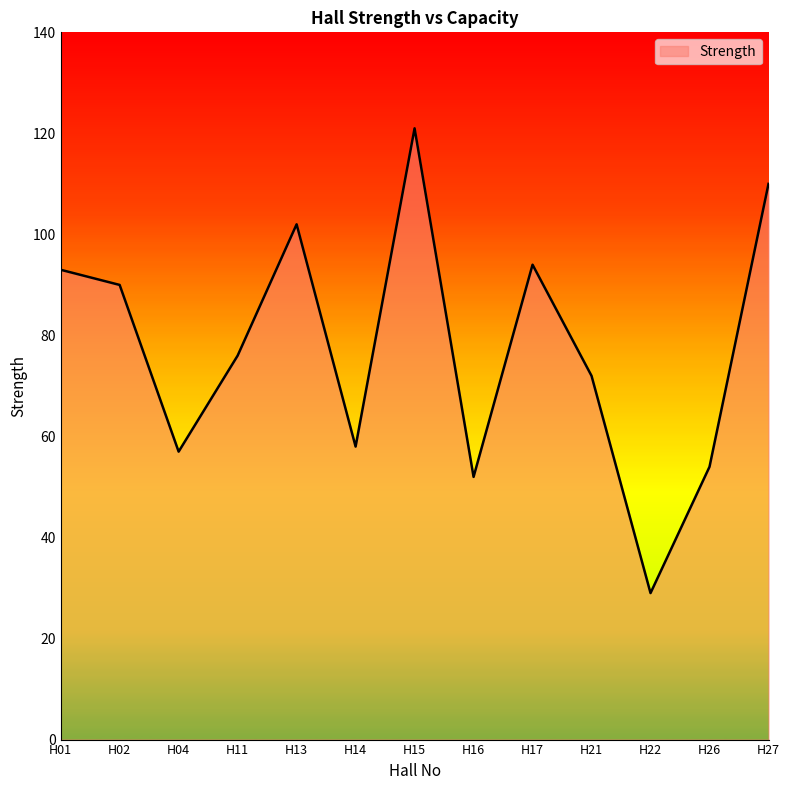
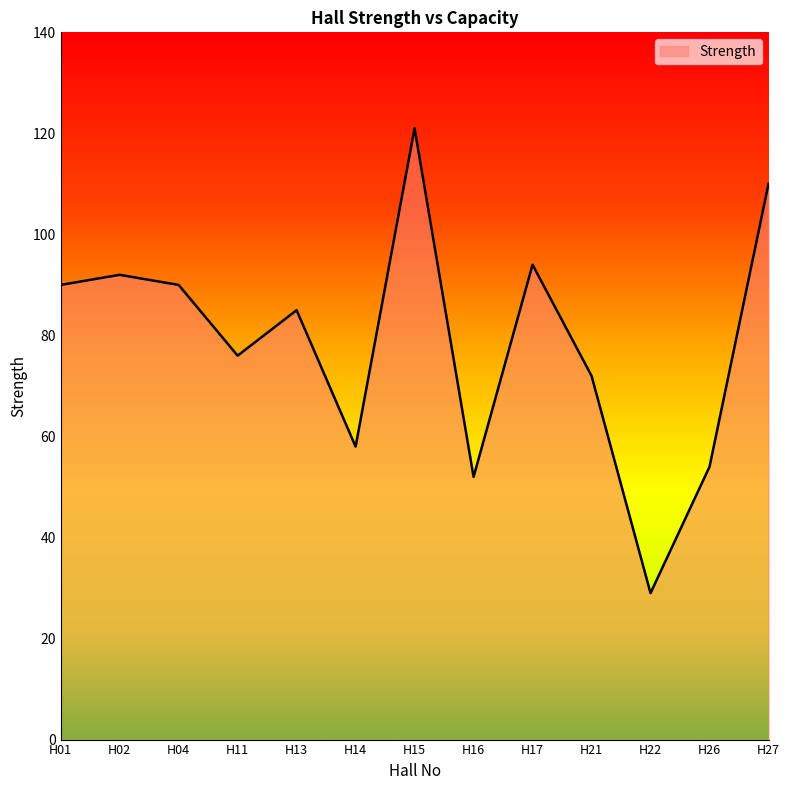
H01: 93 -> 90
H02: 90 -> 92
H04: 57 -> 90
H13: 102 -> 85
